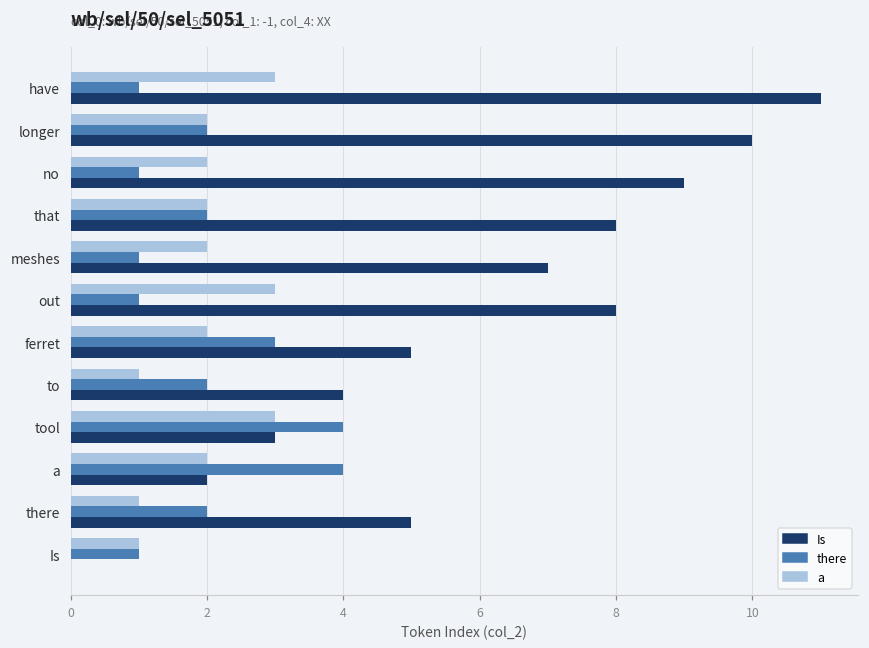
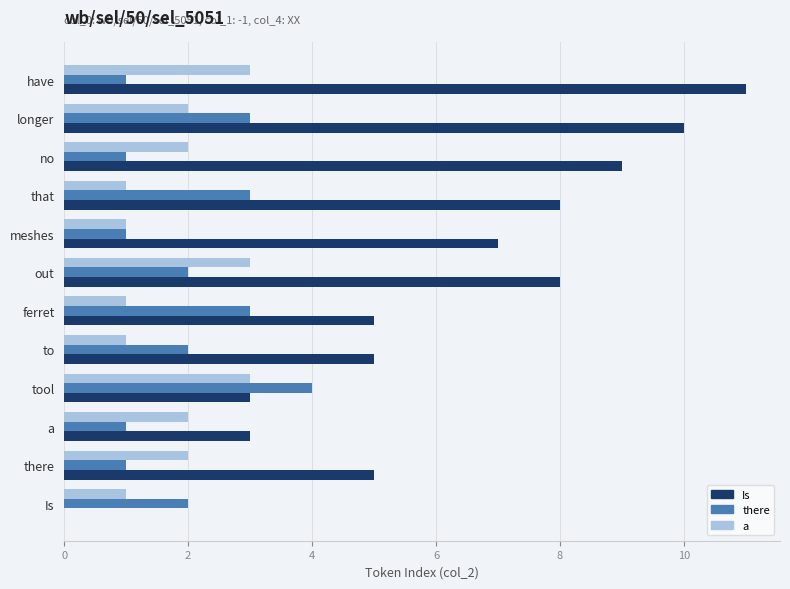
there, longer: 2 -> 3
a, that: 2 -> 1
there, that: 2 -> 3
a, meshes: 2 -> 1
there, out: 1 -> 2
a, ferret: 2 -> 1
Is, to: 4 -> 5
there, a: 4 -> 1
Is, a: 2 -> 3
a, there: 1 -> 2
there, there: 2 -> 1
there, Is: 1 -> 2
